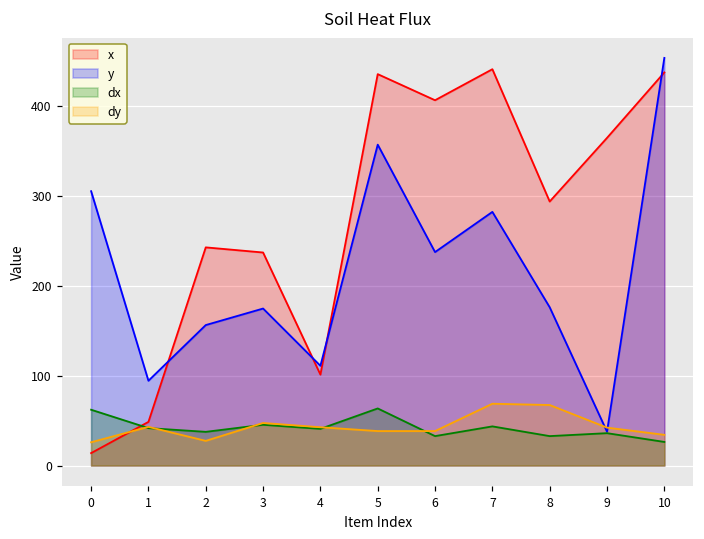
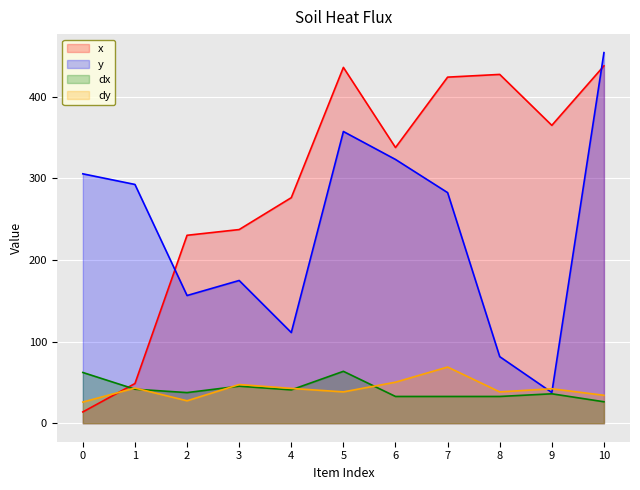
y, 1: 90 -> 290
x, 2: 240 -> 230
x, 4: 100 -> 280
x, 6: 410 -> 340
y, 6: 240 -> 320
dy, 6: 40 -> 50
x, 7: 440 -> 420
dx, 7: 40 -> 30
x, 8: 290 -> 430
y, 8: 180 -> 80
dy, 8: 70 -> 40
